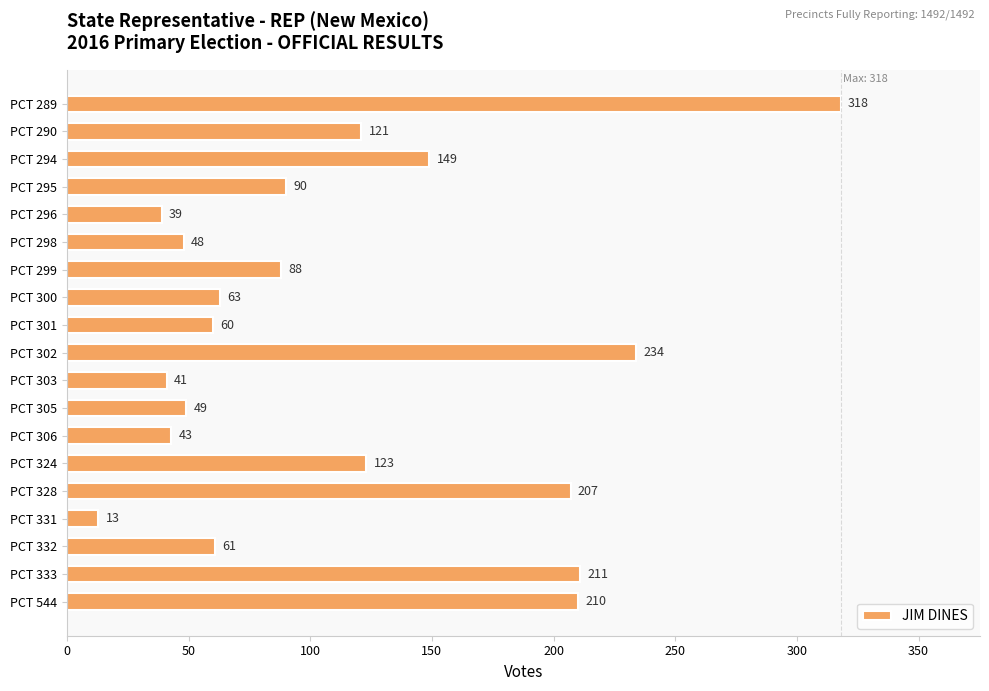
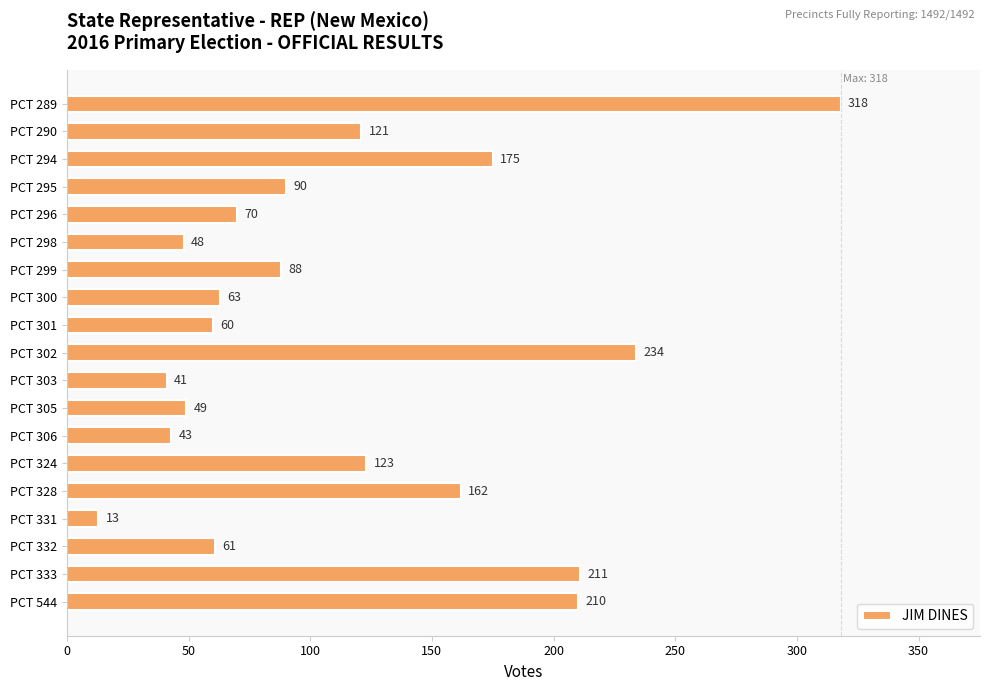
PCT 294: 149 -> 175
PCT 296: 39 -> 70
PCT 328: 207 -> 162
